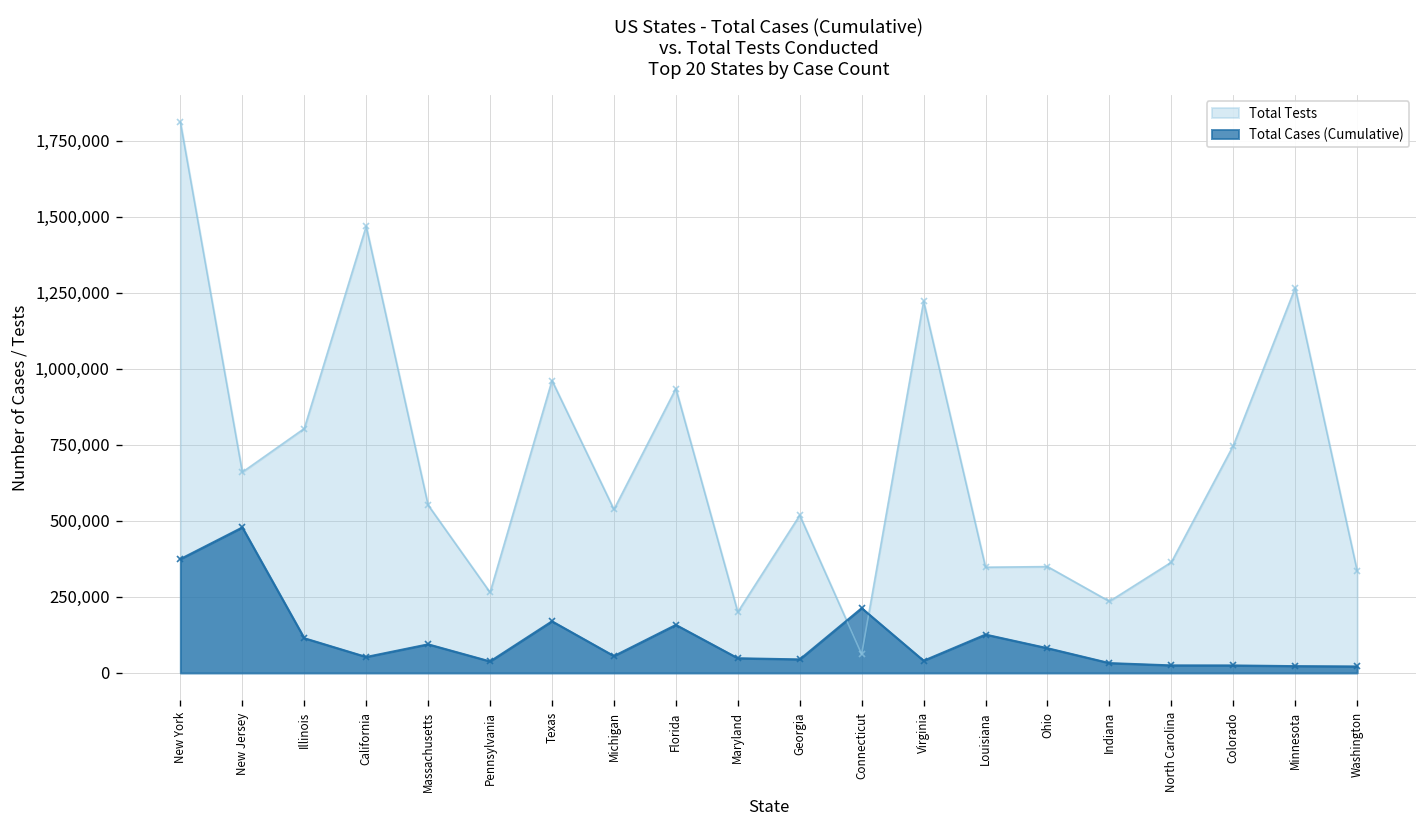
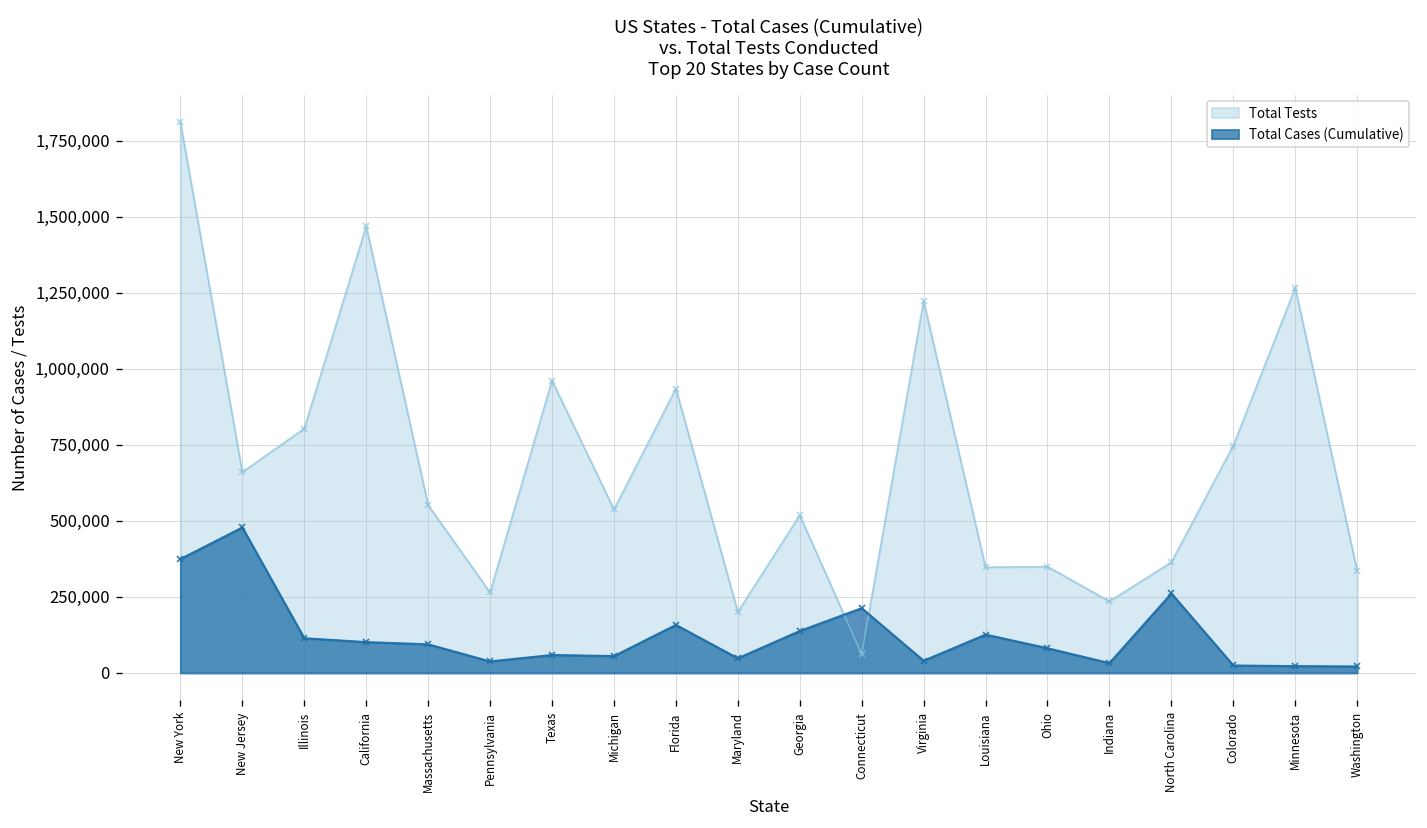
Total Cases (Cumulative), California: 50,000 -> 100,000
Total Cases (Cumulative), Texas: 170,000 -> 60,000
Total Cases (Cumulative), Georgia: 40,000 -> 140,000
Total Cases (Cumulative), North Carolina: 20,000 -> 260,000
